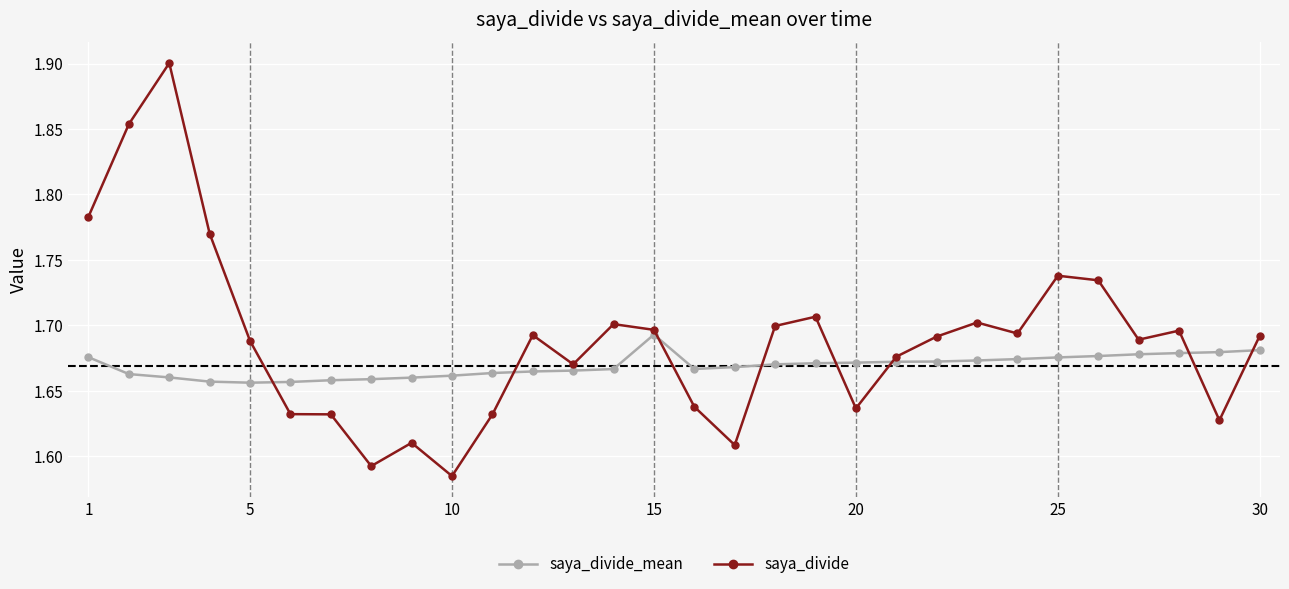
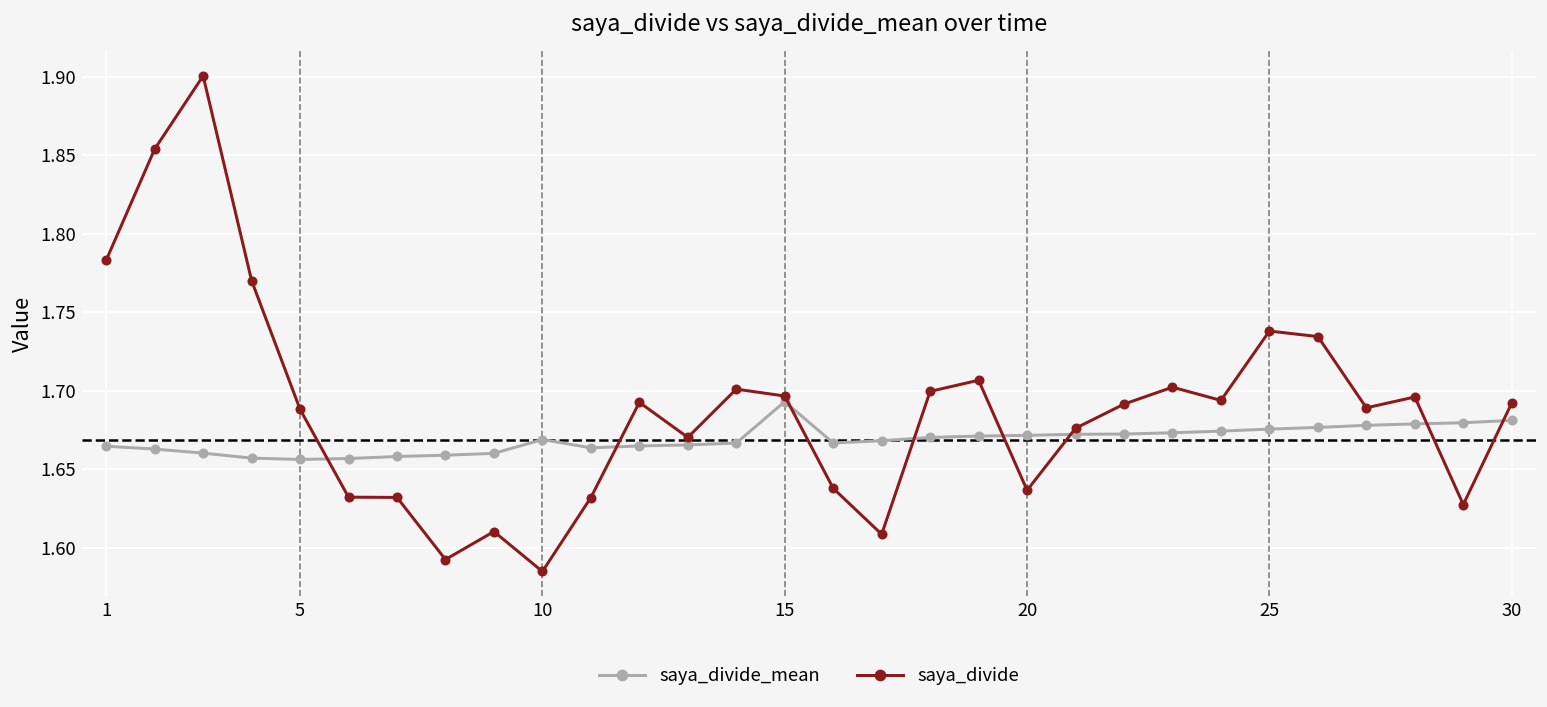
saya_divide_mean, 1: 1.676 -> 1.665
saya_divide_mean, 10: 1.662 -> 1.669
